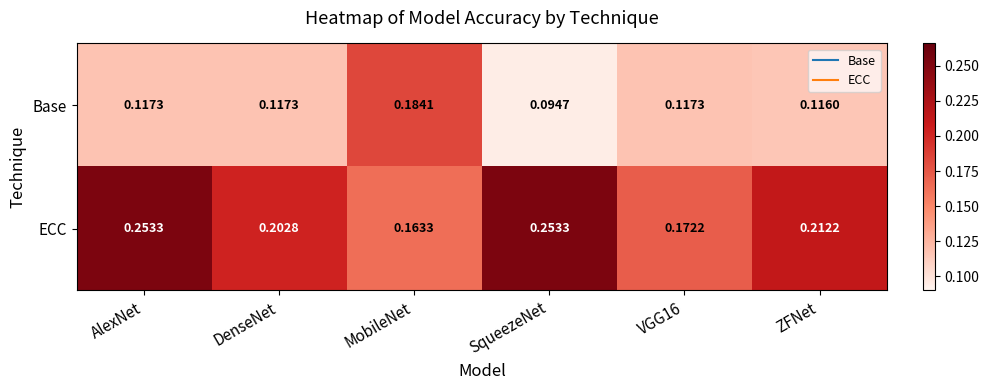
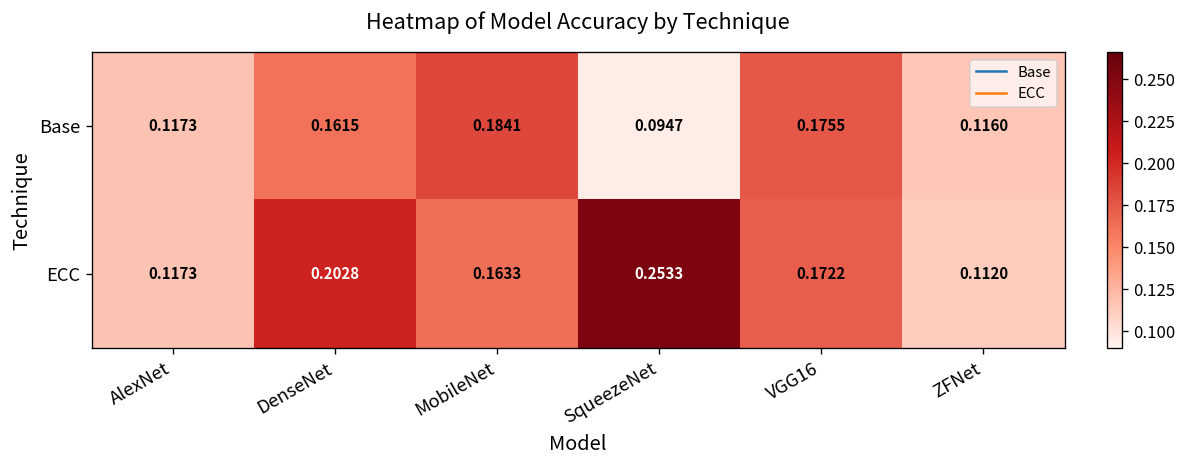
Base, DenseNet: 0.1173 -> 0.1615
Base, VGG16: 0.1173 -> 0.1755
ECC, AlexNet: 0.2533 -> 0.1173
ECC, ZFNet: 0.2122 -> 0.1120
